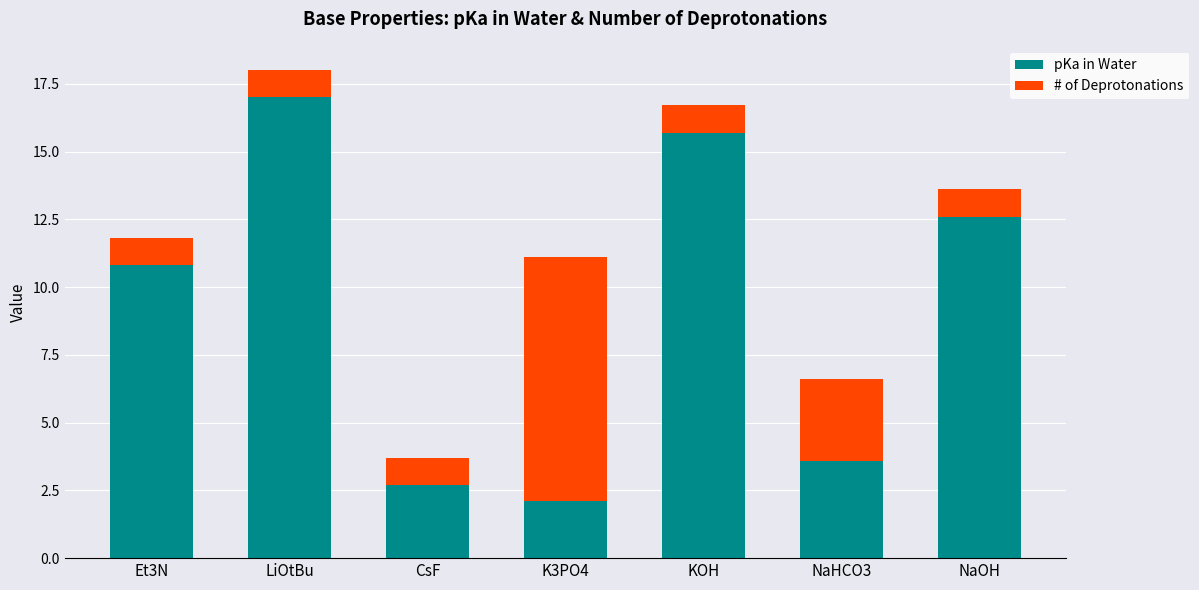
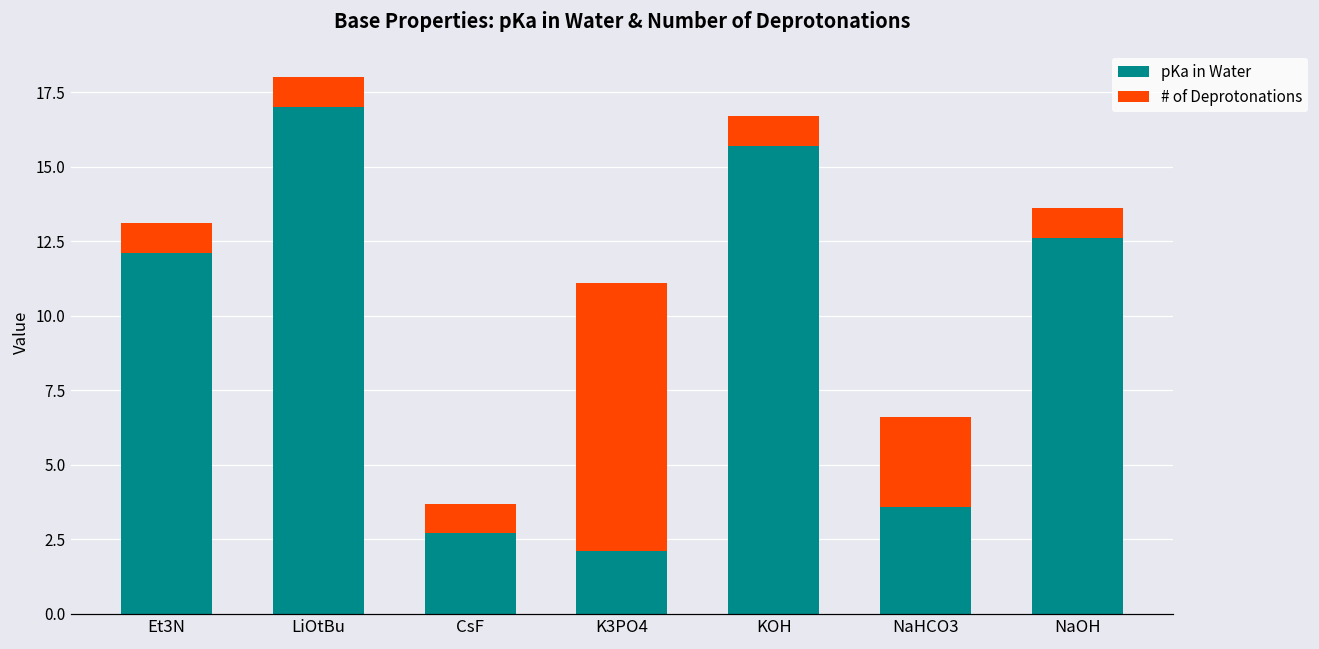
pKa in Water, Et3N: 10.8 -> 12.1
